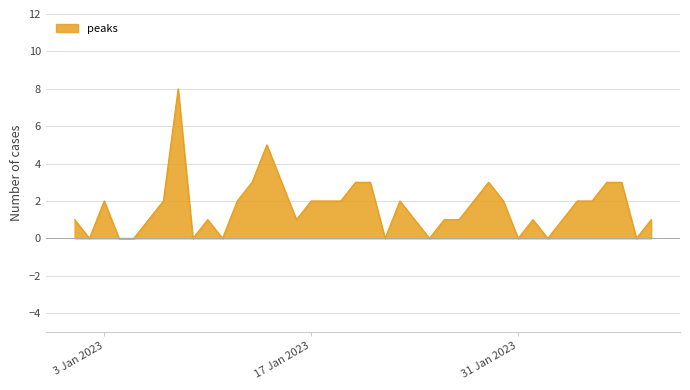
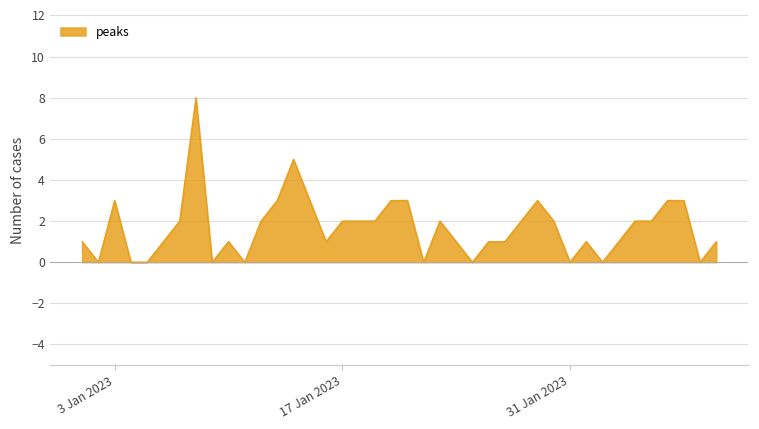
3 Jan 2023: 2 -> 3
